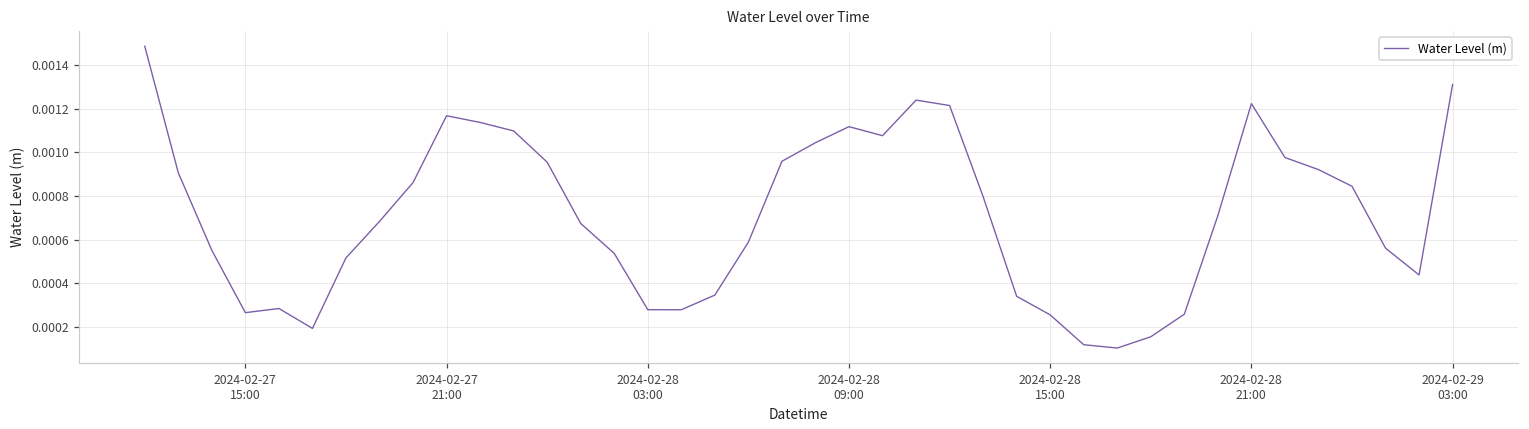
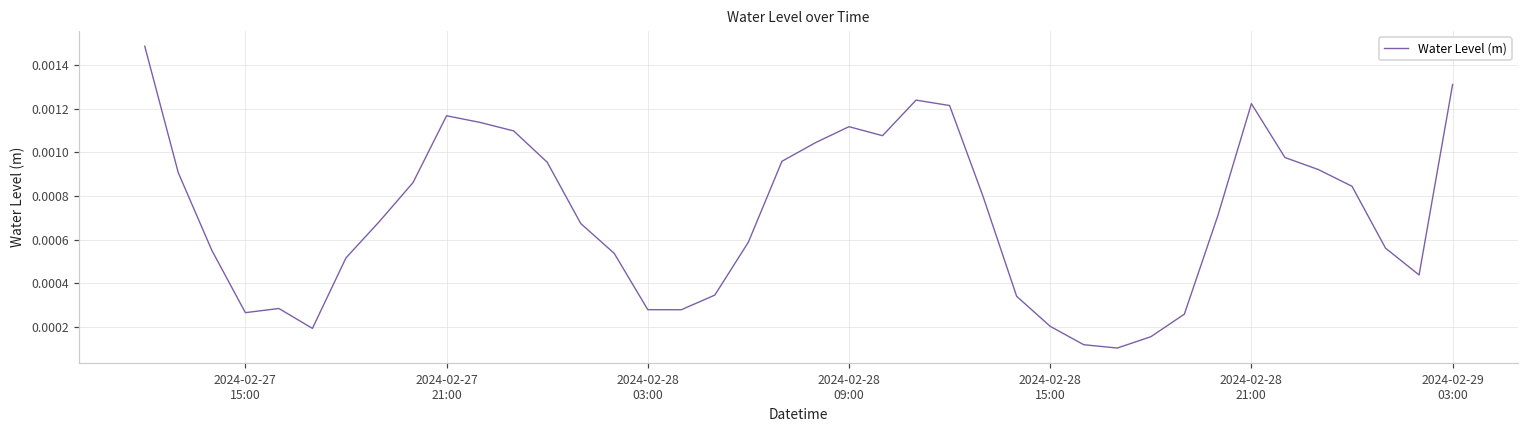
2024-02-28 15:00: 0.00025 -> 0.00020
